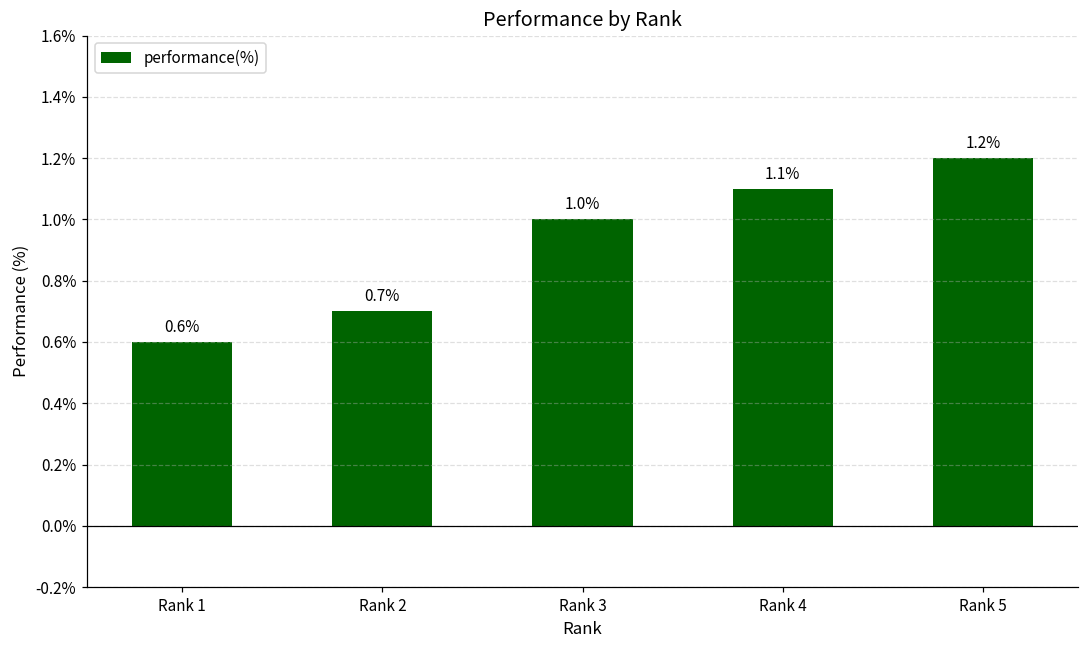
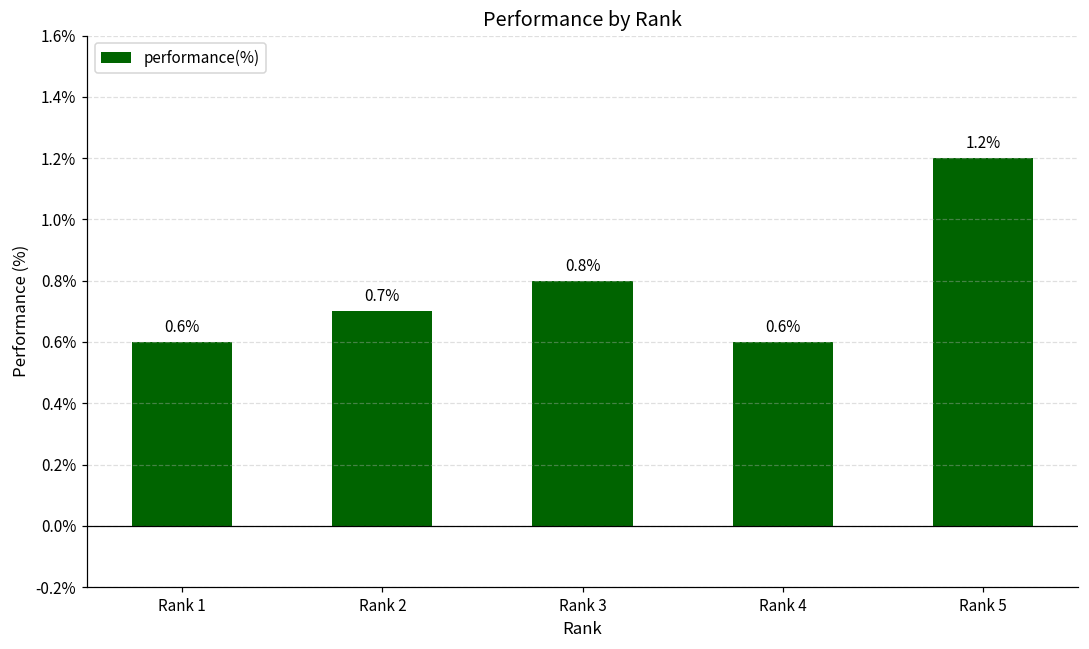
Rank 3: 1.0% -> 0.8%
Rank 4: 1.1% -> 0.6%
